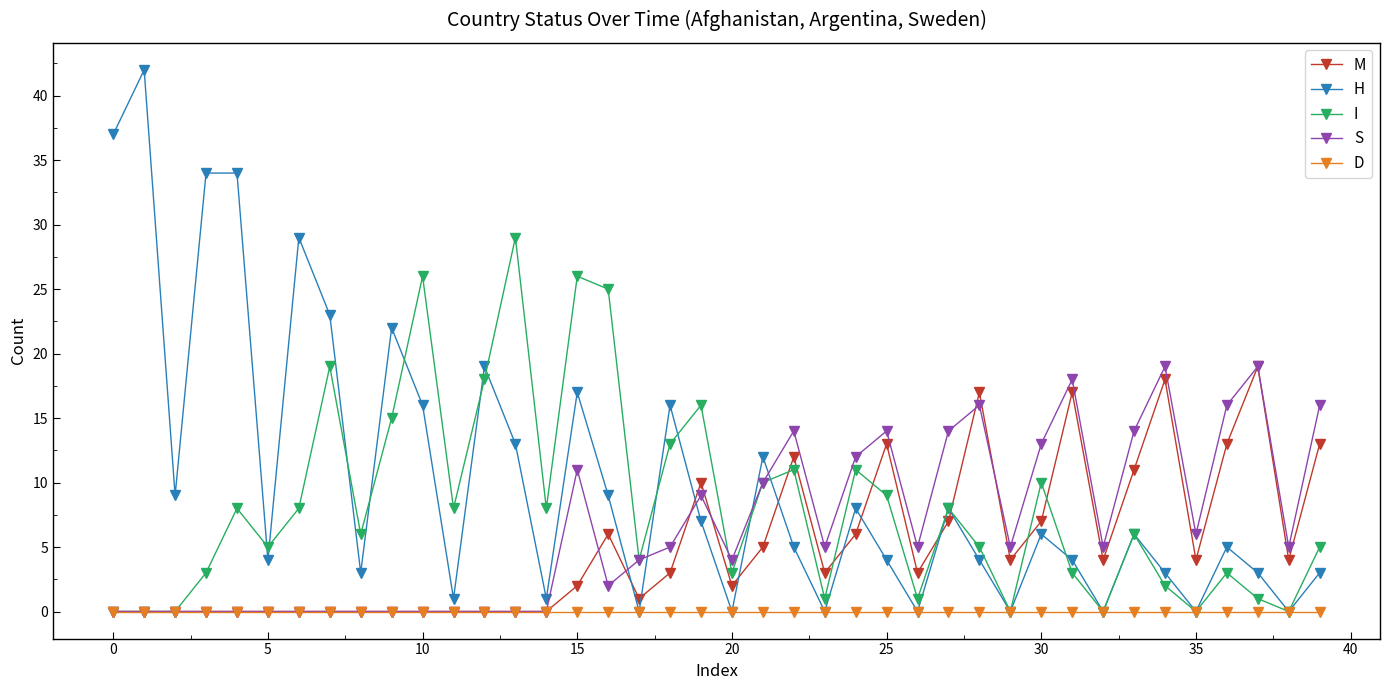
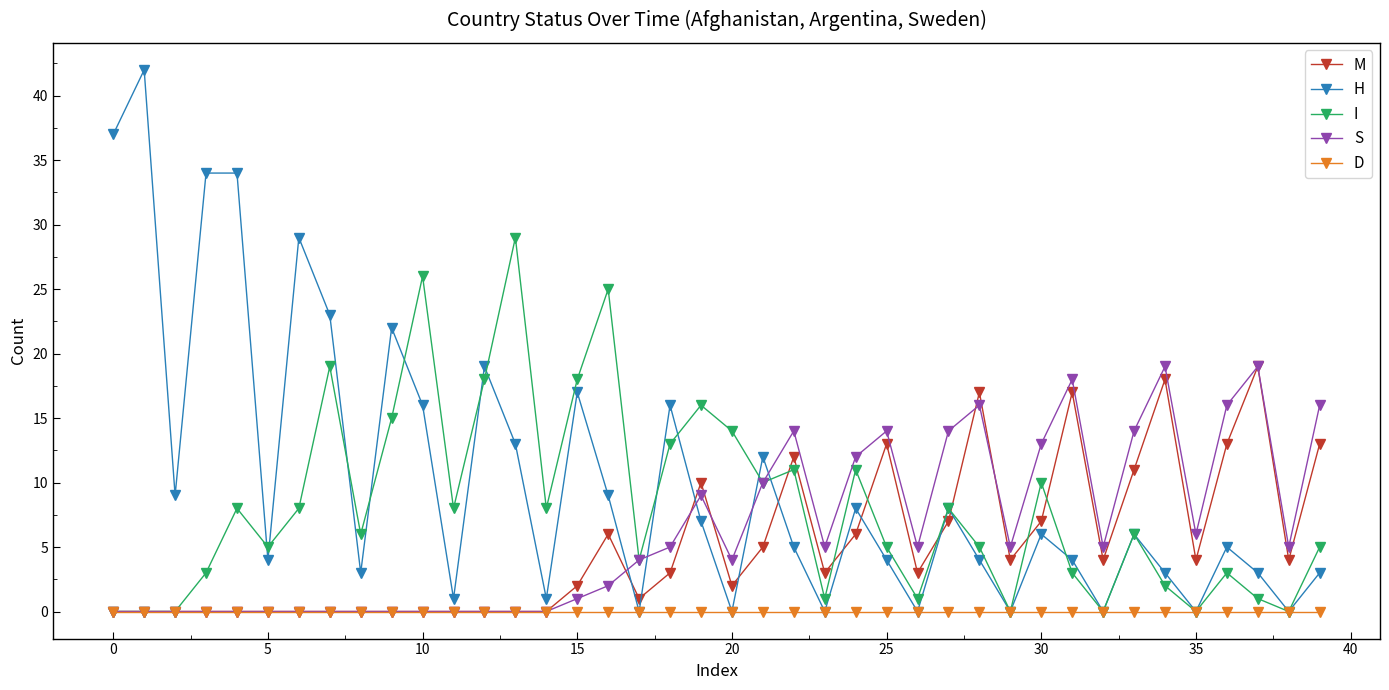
I, 15: 26 -> 18
S, 15: 11 -> 1
I, 20: 3 -> 14
I, 25: 9 -> 5
